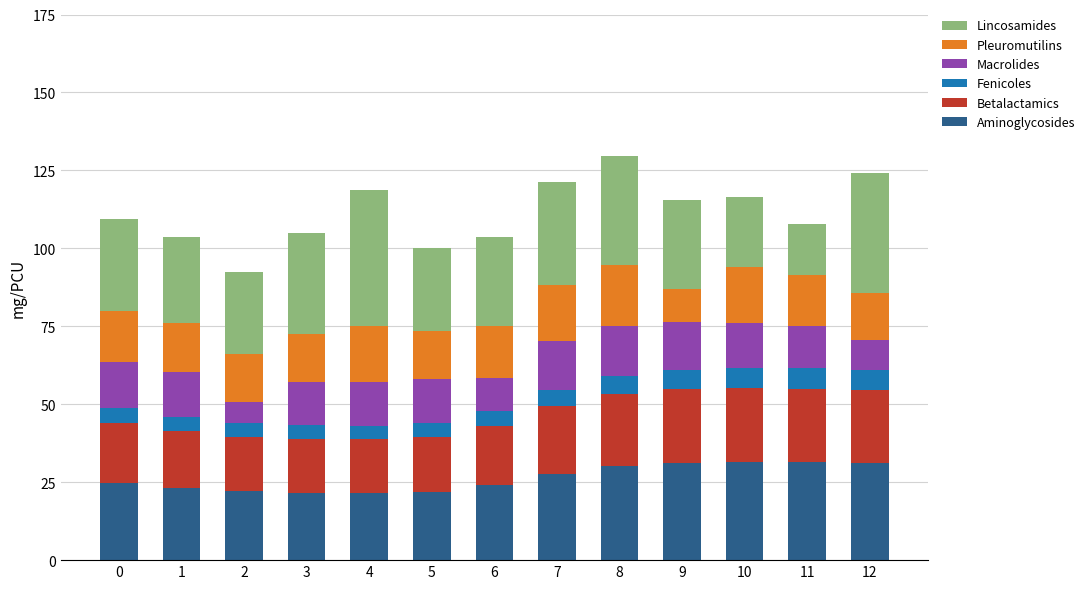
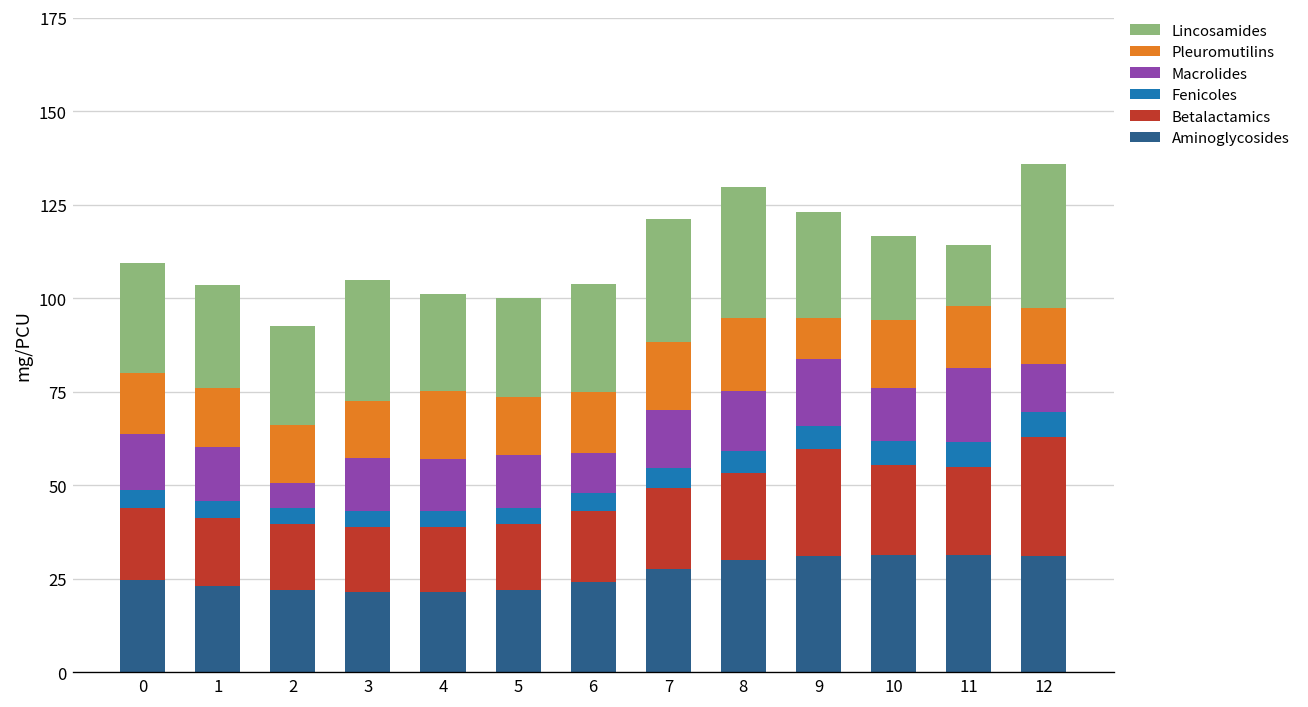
Lincosamides, 4: 43 -> 26
Betalactamics, 9: 24 -> 29
Macrolides, 9: 15 -> 18
Macrolides, 11: 14 -> 20
Betalactamics, 12: 23 -> 32
Macrolides, 12: 10 -> 13
